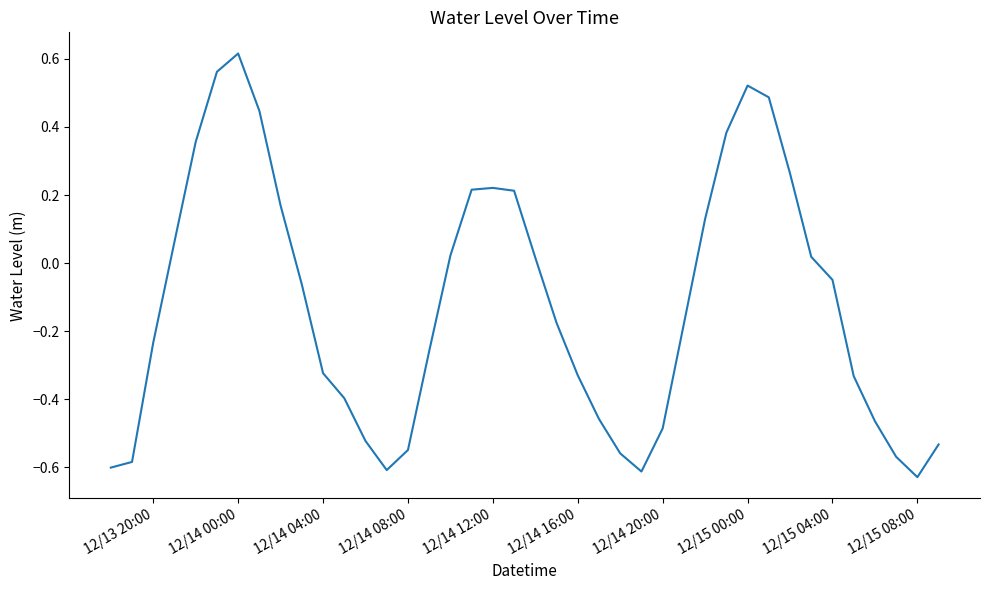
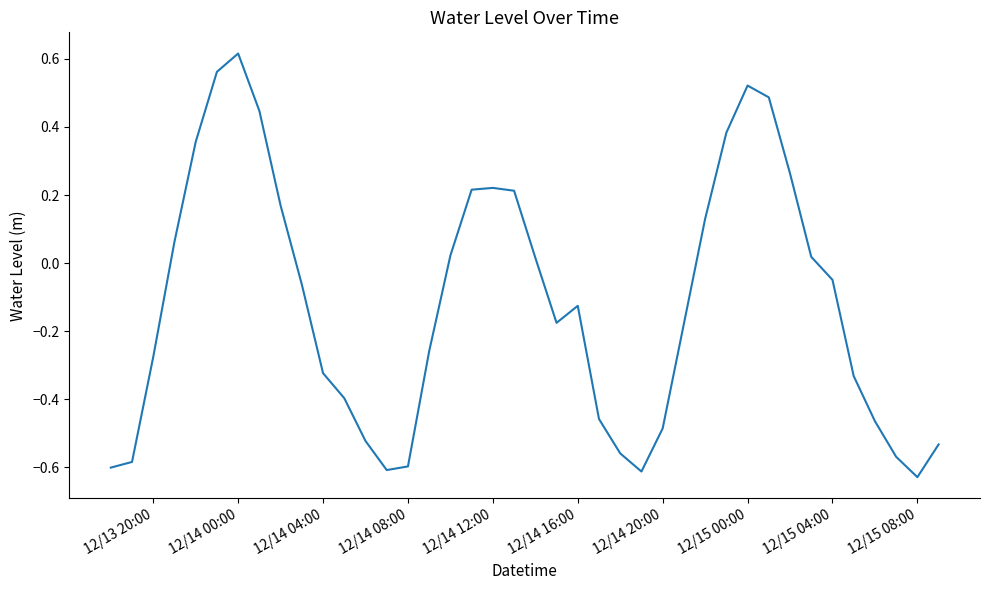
12/13 20:00: -0.23 -> -0.28
12/14 08:00: -0.55 -> -0.60
12/14 16:00: -0.33 -> -0.13
